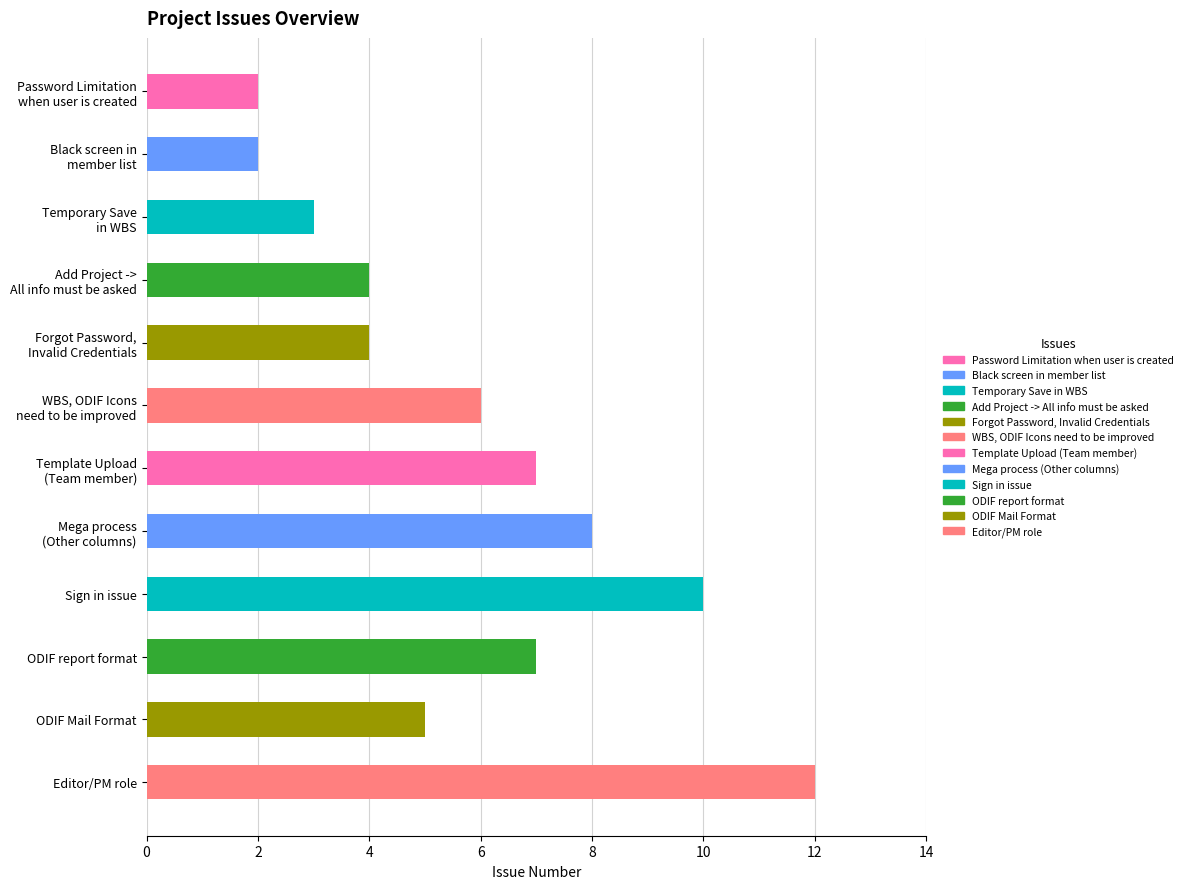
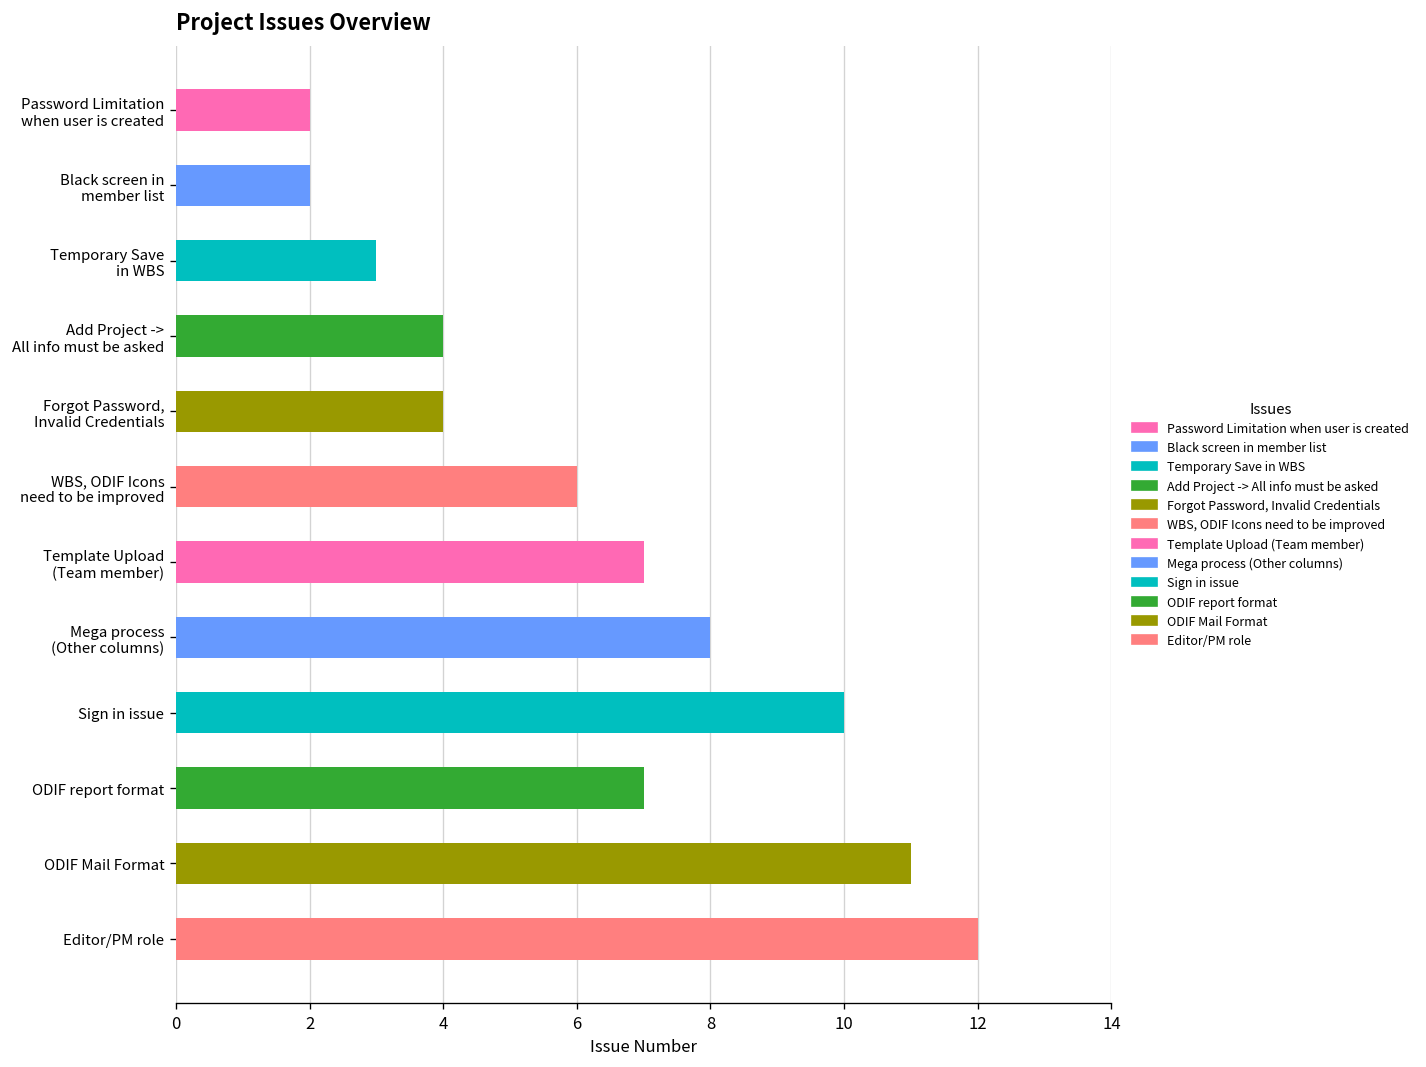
ODIF Mail Format: 5 -> 11
